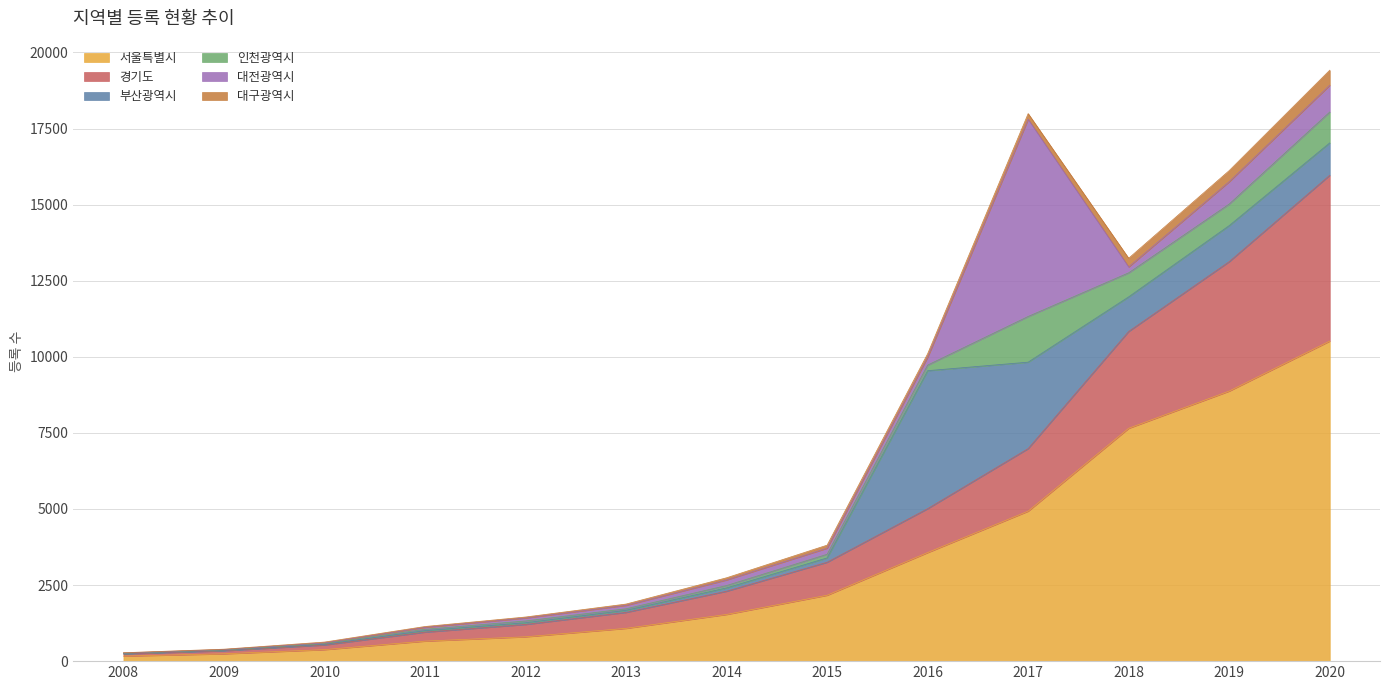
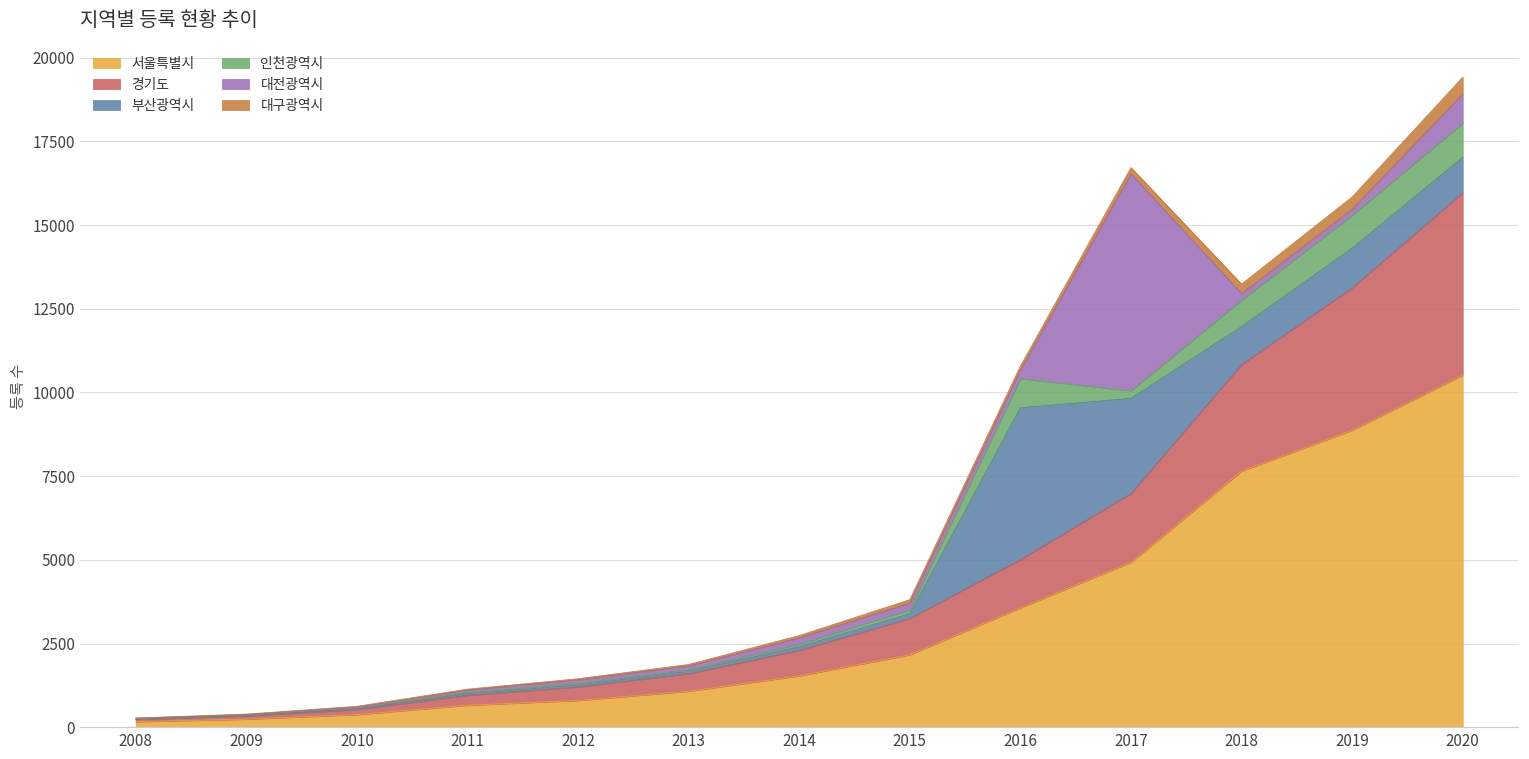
인천광역시, 2016: 200 -> 900
인천광역시, 2017: 1500 -> 200
인천광역시, 2019: 700 -> 1000
대전광역시, 2019: 700 -> 200
